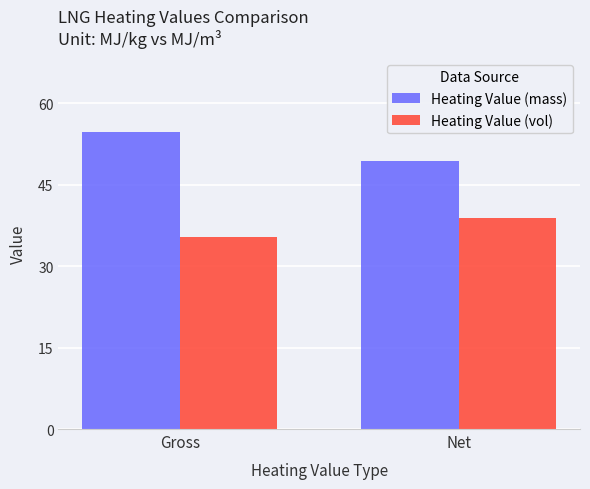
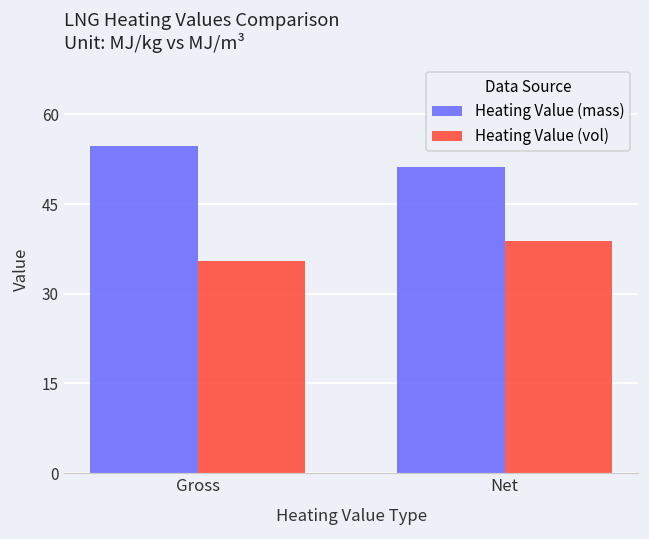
Heating Value (mass), Net: 49 -> 51
